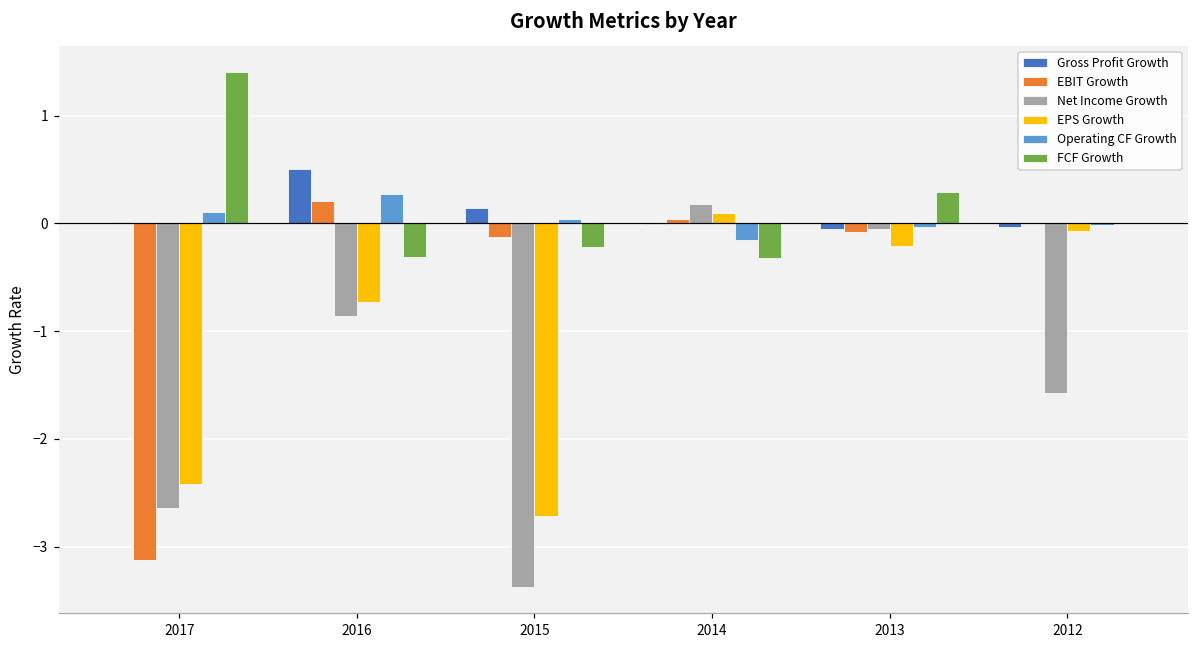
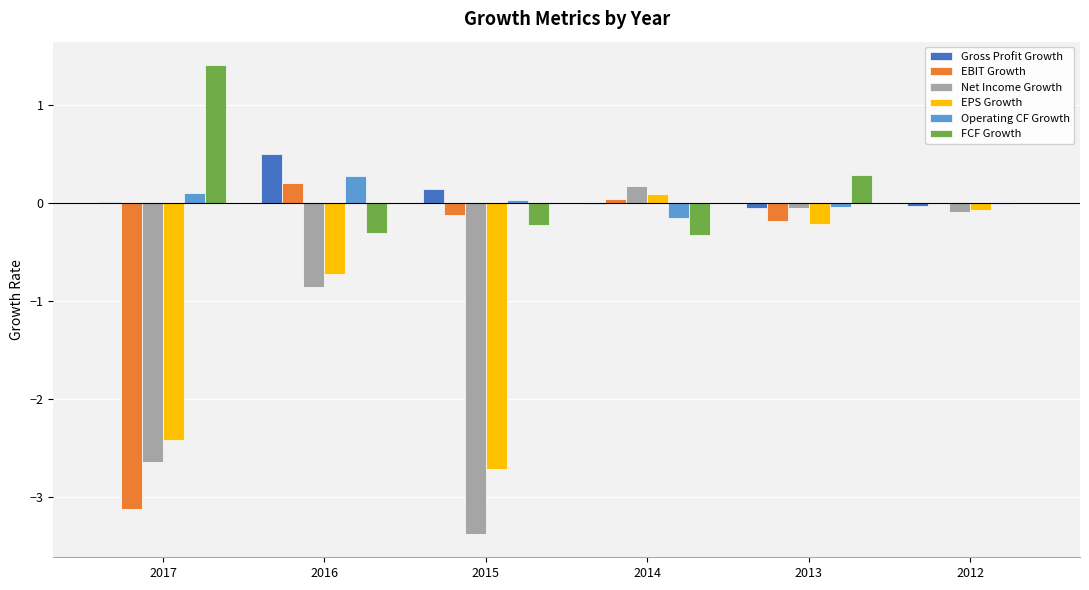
EBIT Growth, 2013: -0.1 -> -0.2
Net Income Growth, 2012: -1.6 -> -0.1
